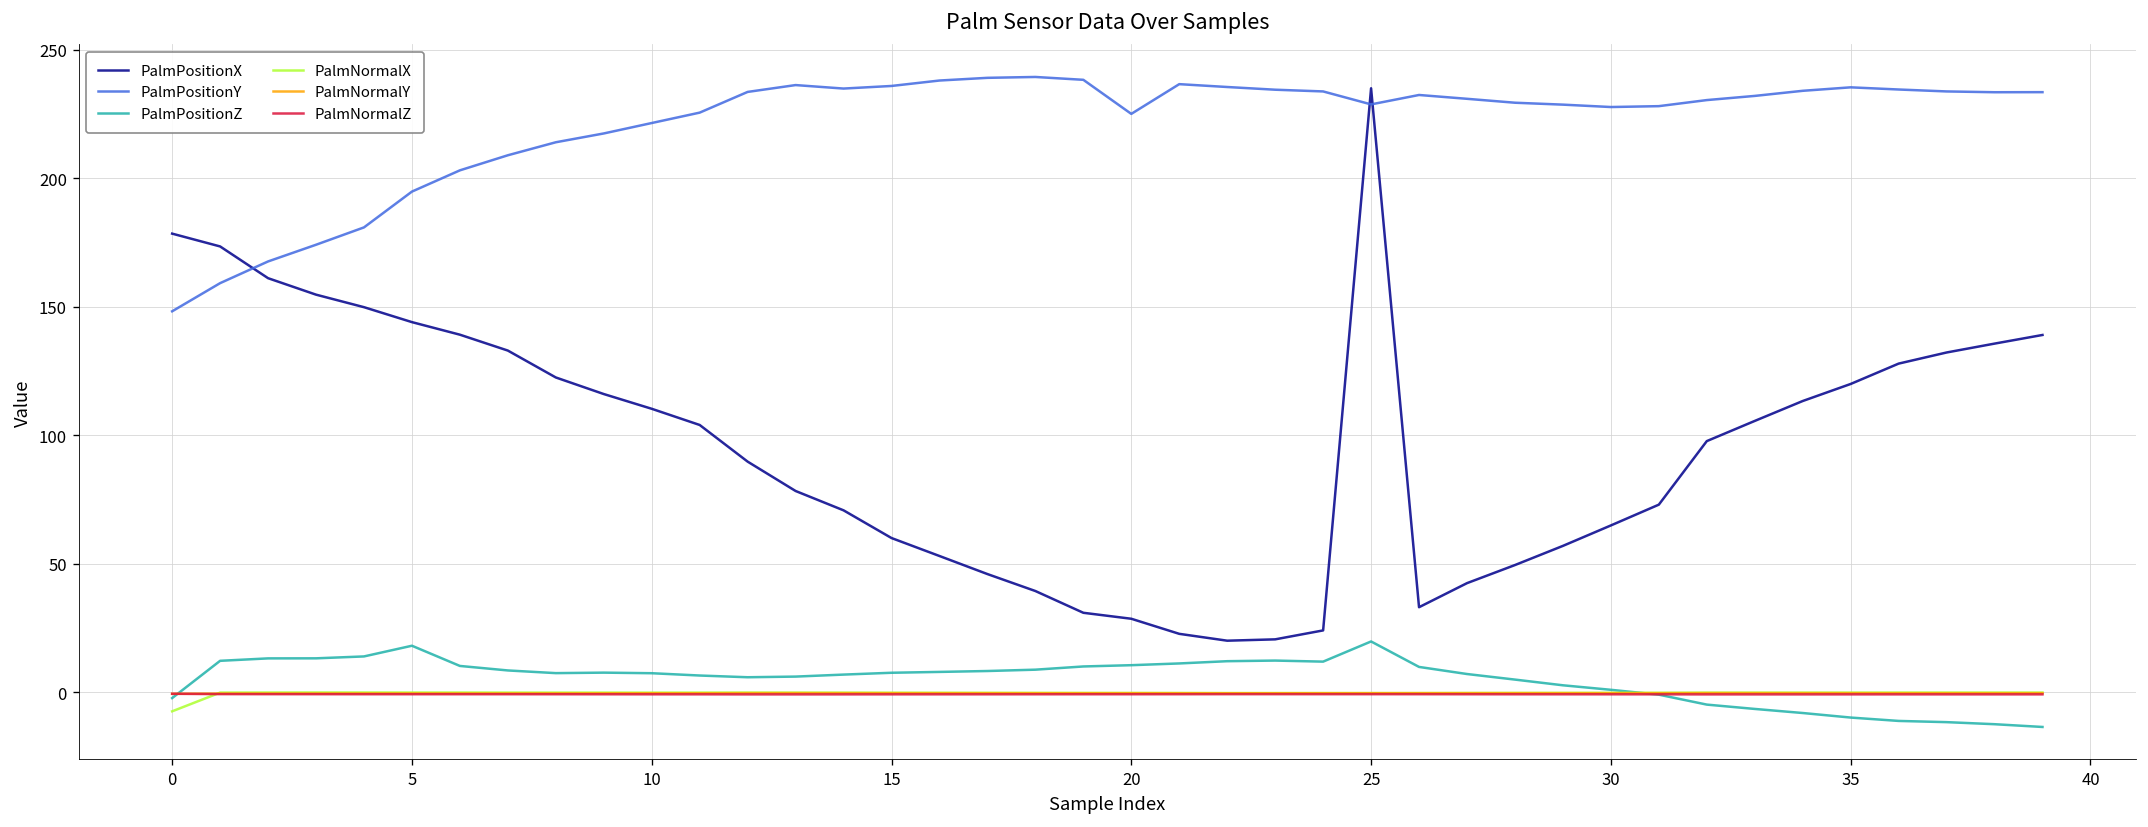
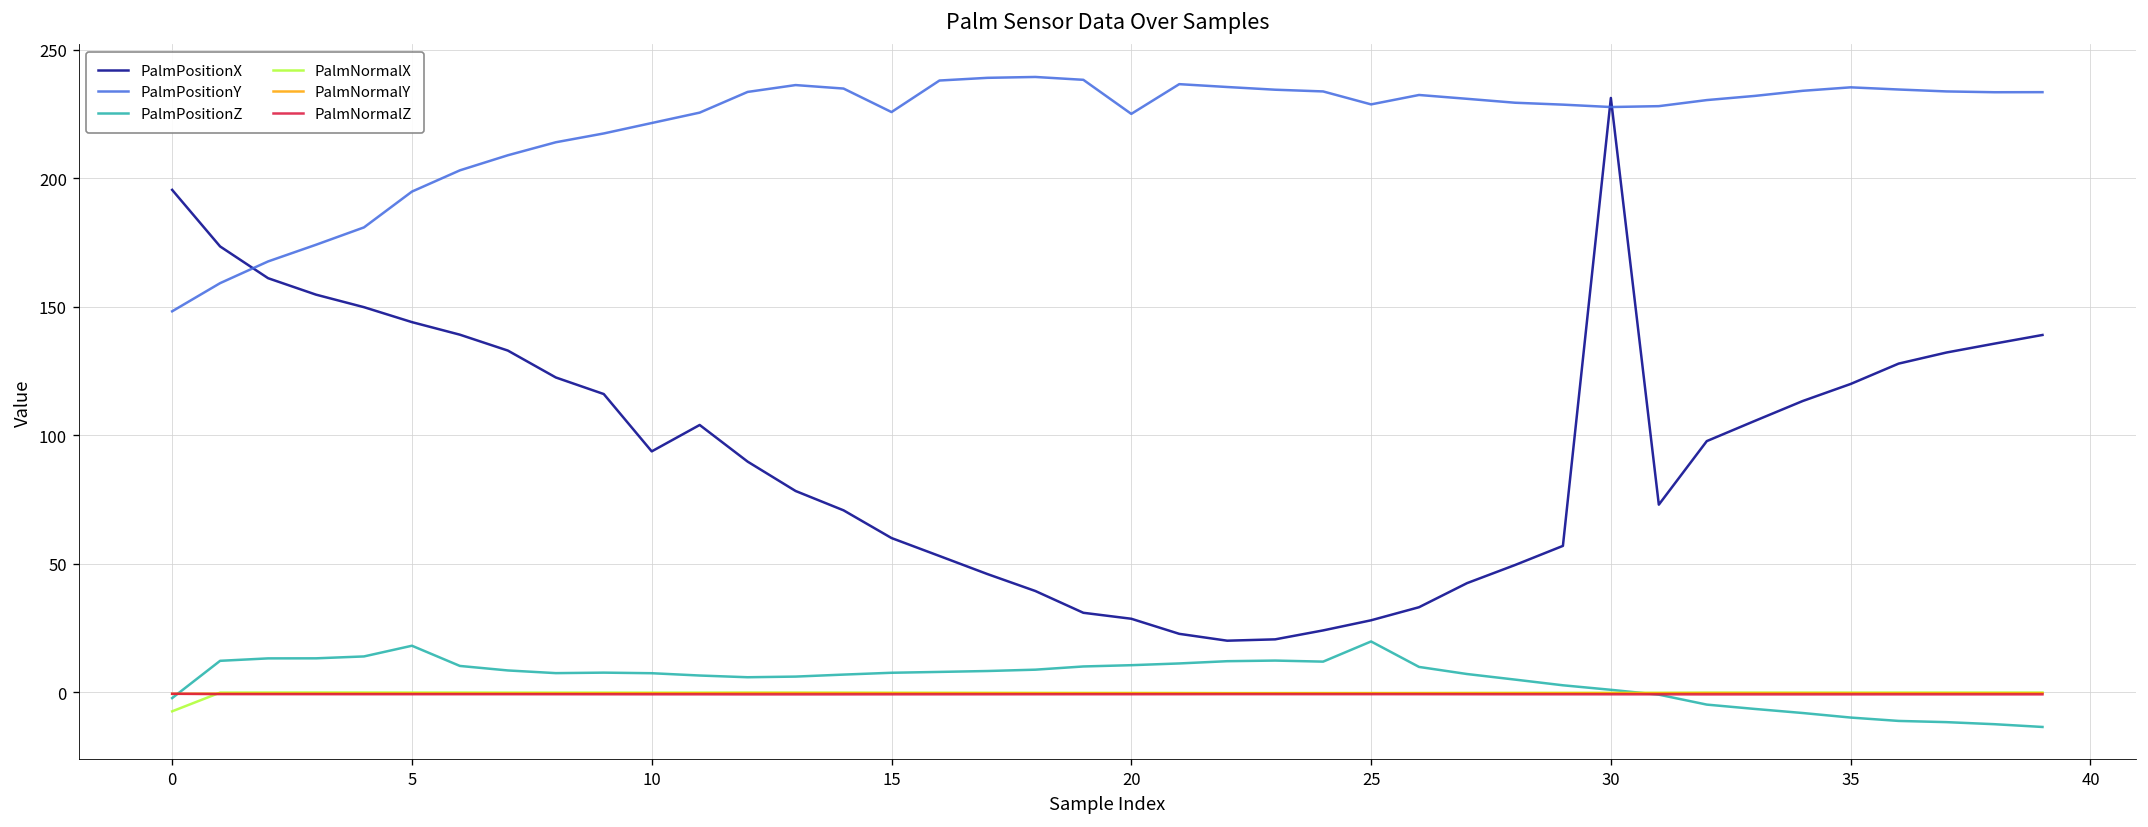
PalmPositionX, 0: 178 -> 195
PalmPositionX, 10: 110 -> 94
PalmPositionY, 15: 236 -> 226
PalmPositionX, 25: 235 -> 28
PalmPositionX, 30: 65 -> 231
